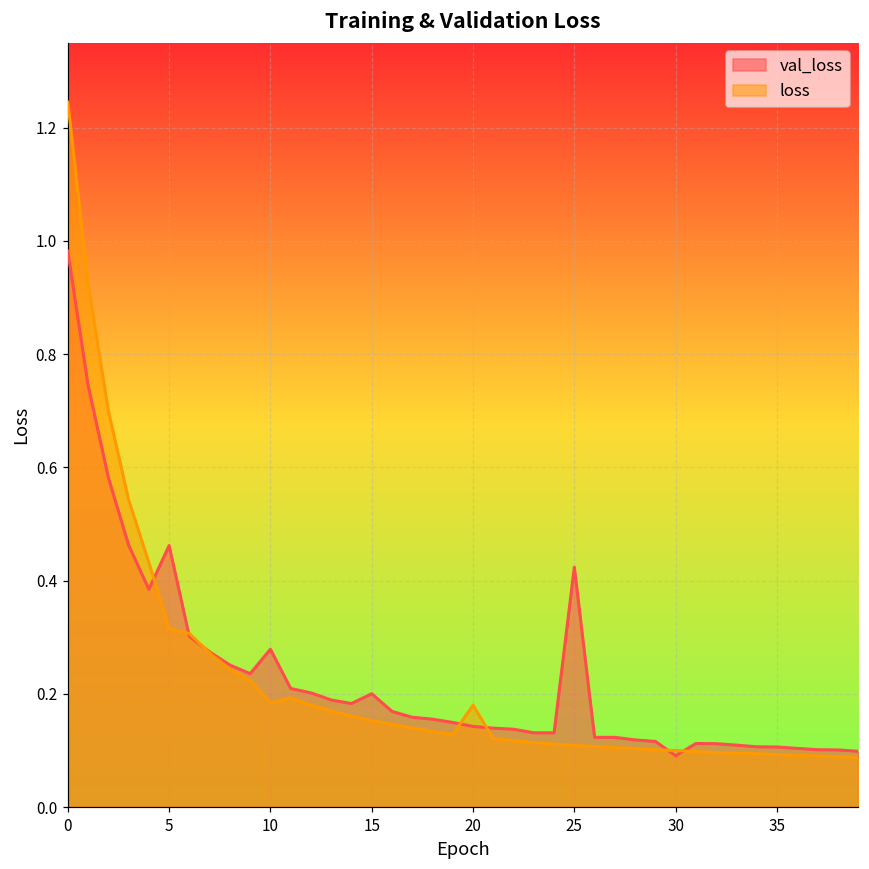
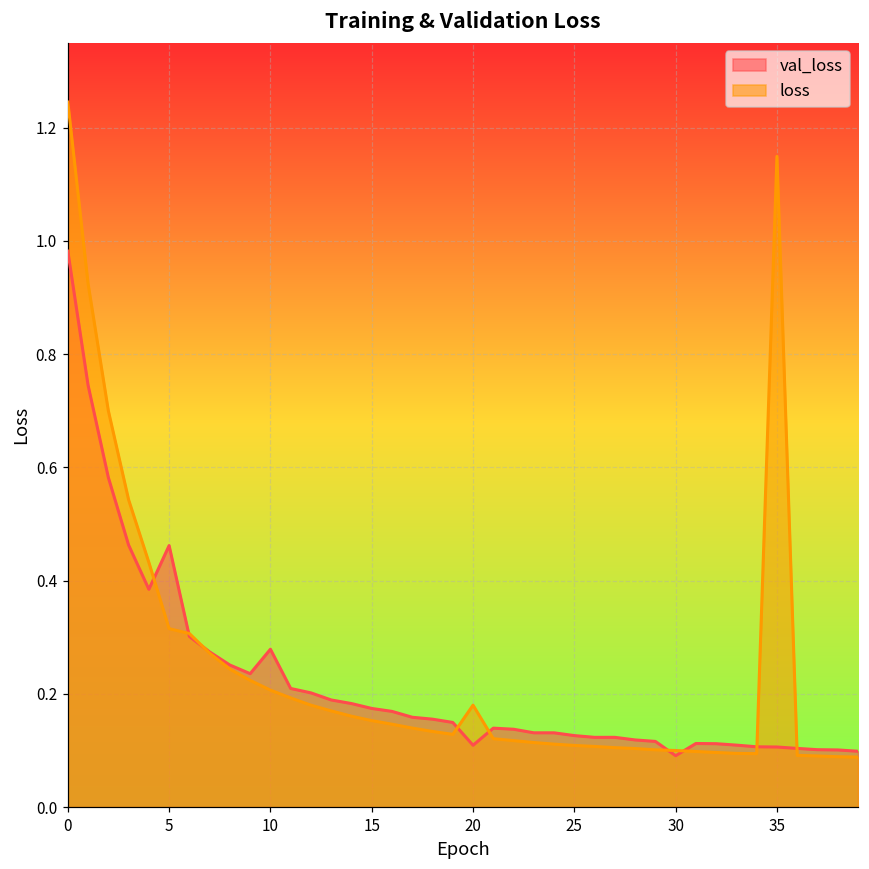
loss, 10: 0.18 -> 0.21
val_loss, 15: 0.20 -> 0.17
val_loss, 20: 0.14 -> 0.11
val_loss, 25: 0.42 -> 0.13
loss, 35: 0.09 -> 1.15
